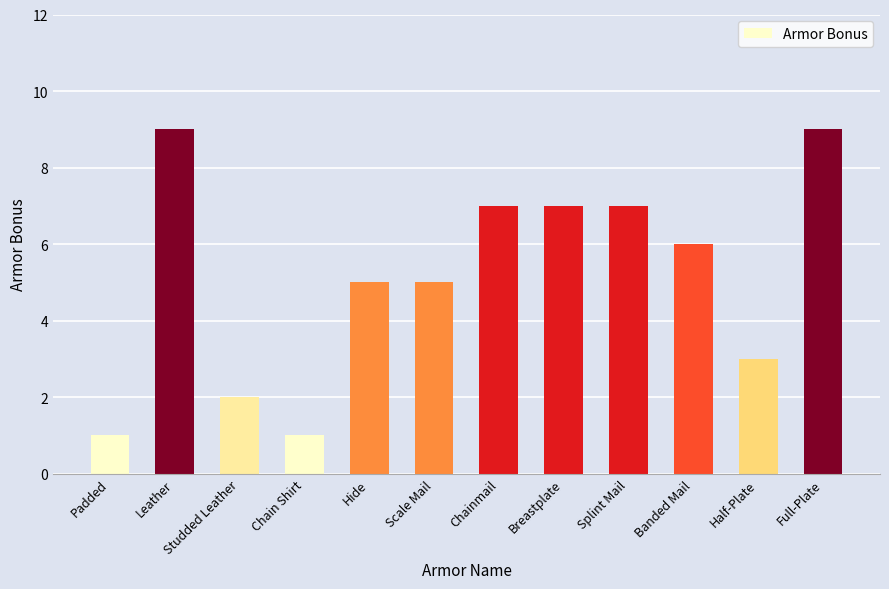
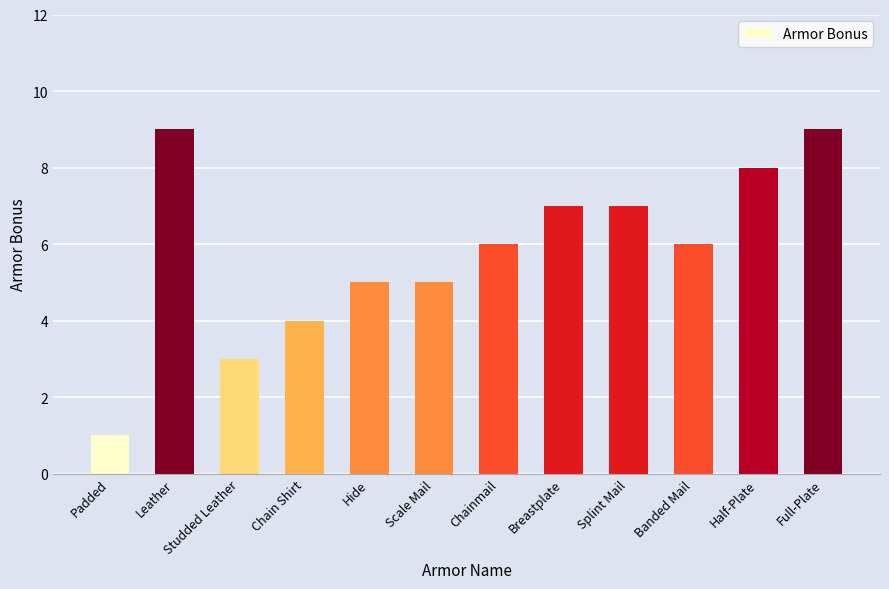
Studded Leather: 2 -> 3
Chain Shirt: 1 -> 4
Chainmail: 7 -> 6
Half-Plate: 3 -> 8
